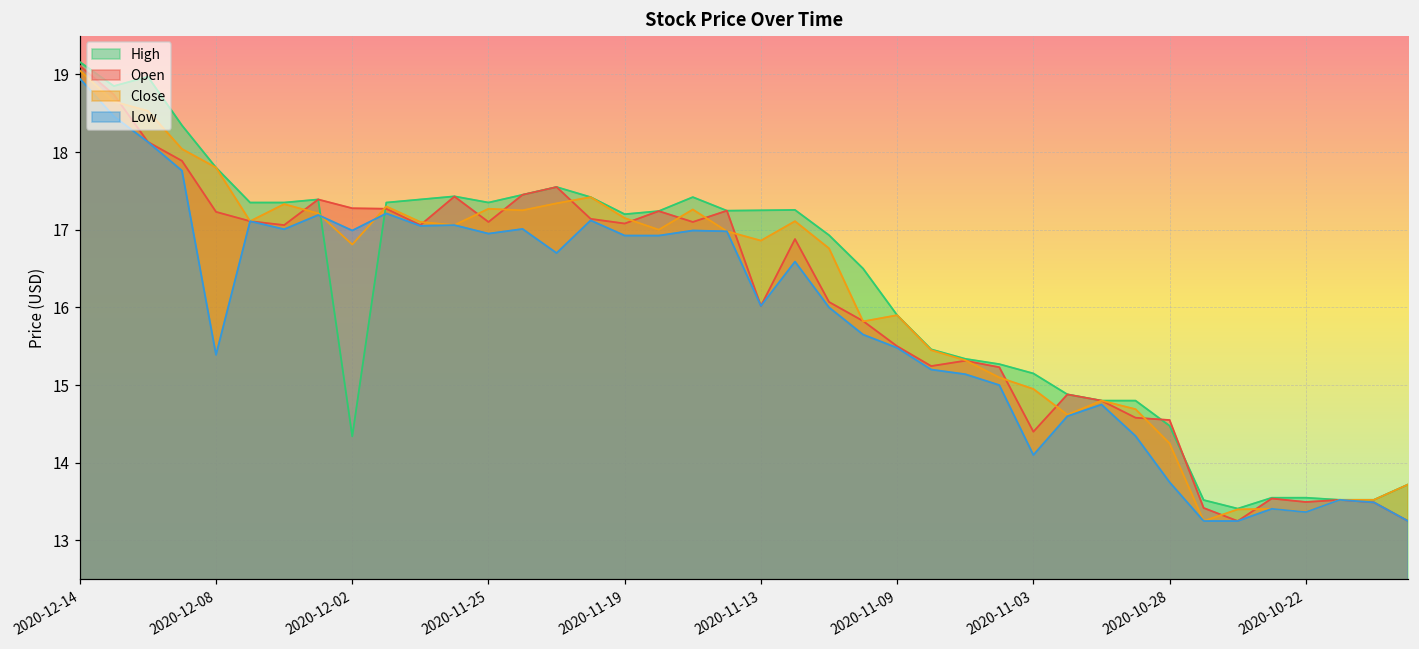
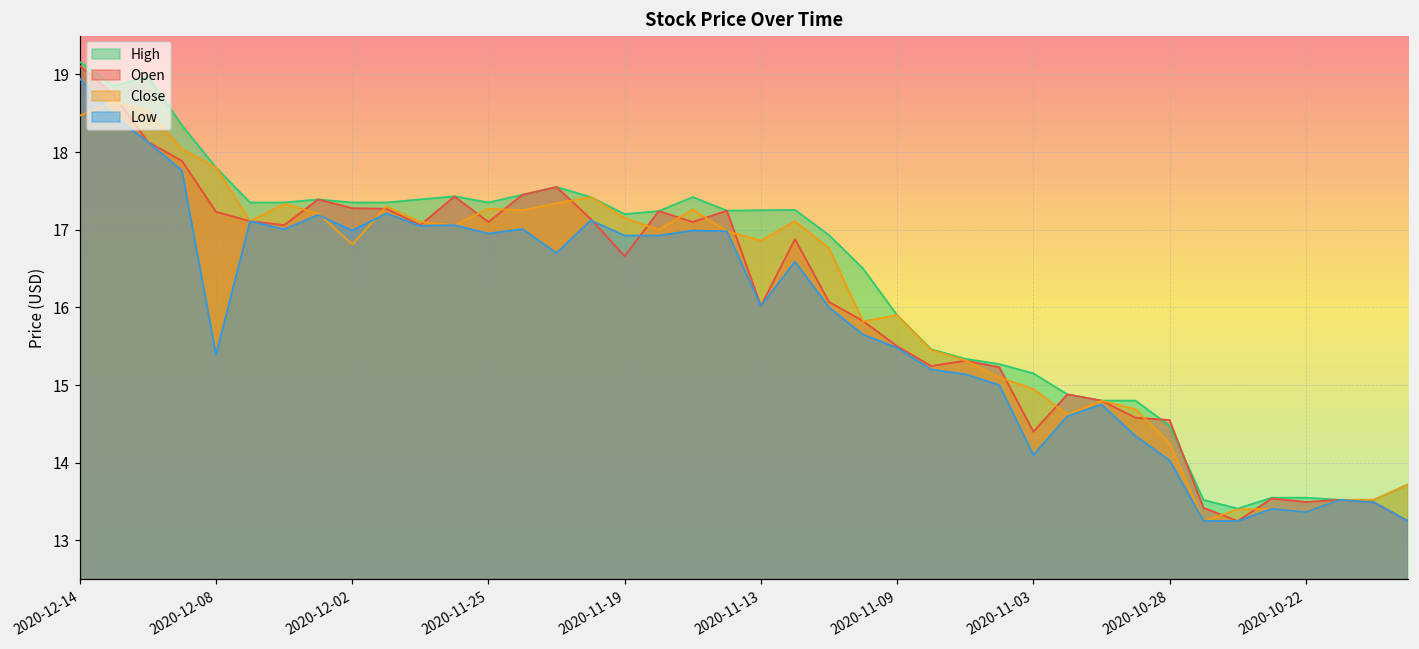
Close, 2020-12-14: 19.1 -> 18.5
High, 2020-12-02: 14.3 -> 17.4
Open, 2020-11-19: 17.1 -> 16.7
Low, 2020-10-28: 13.8 -> 14.0
